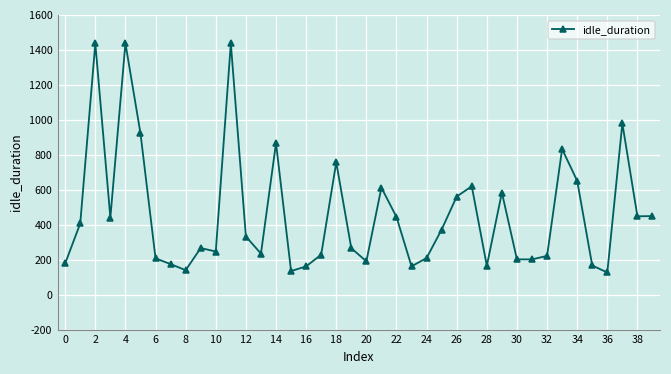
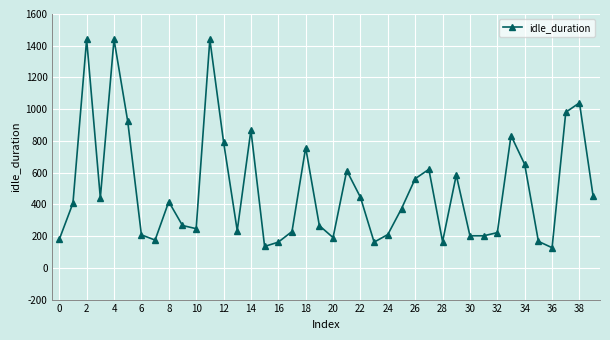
8: 140 -> 420
12: 330 -> 800
38: 450 -> 1040
